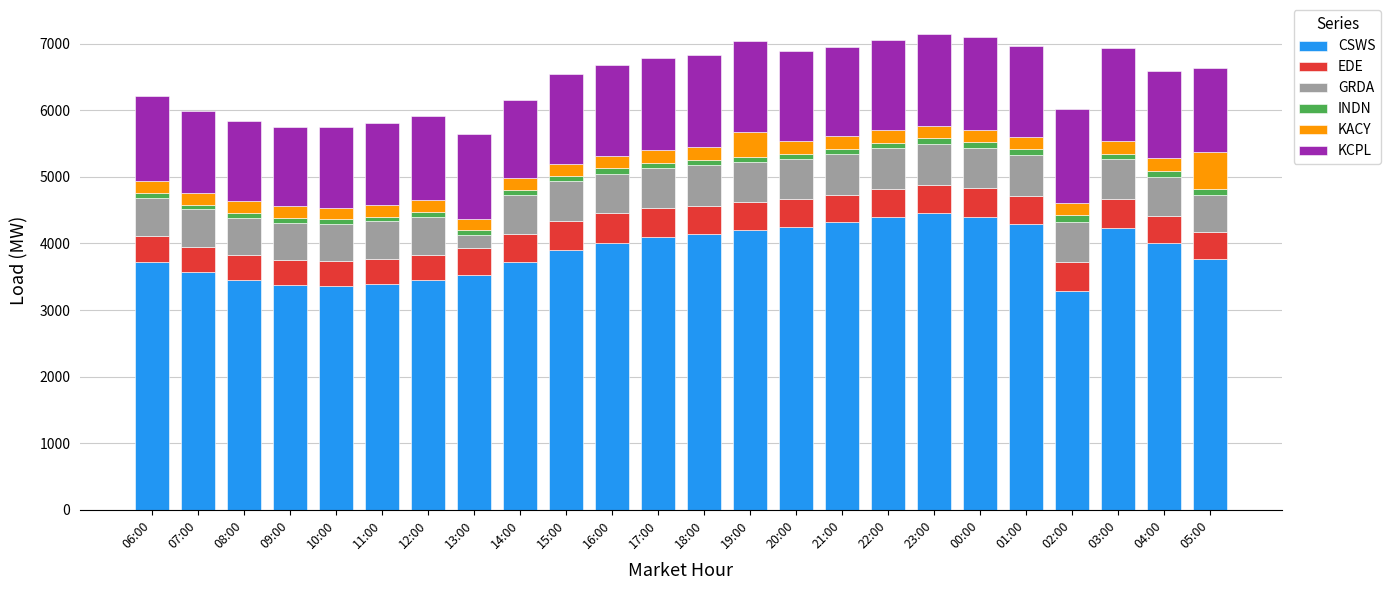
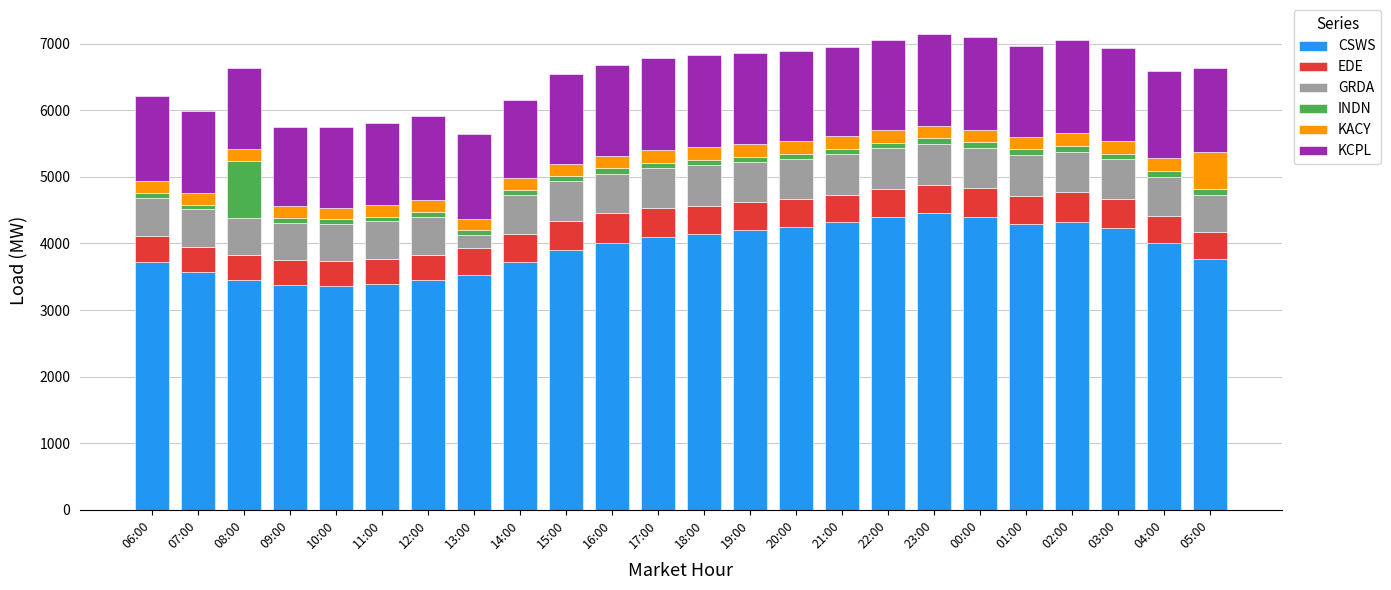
INDN, 08:00: 100 -> 900
KACY, 19:00: 400 -> 200
CSWS, 02:00: 3300 -> 4300
